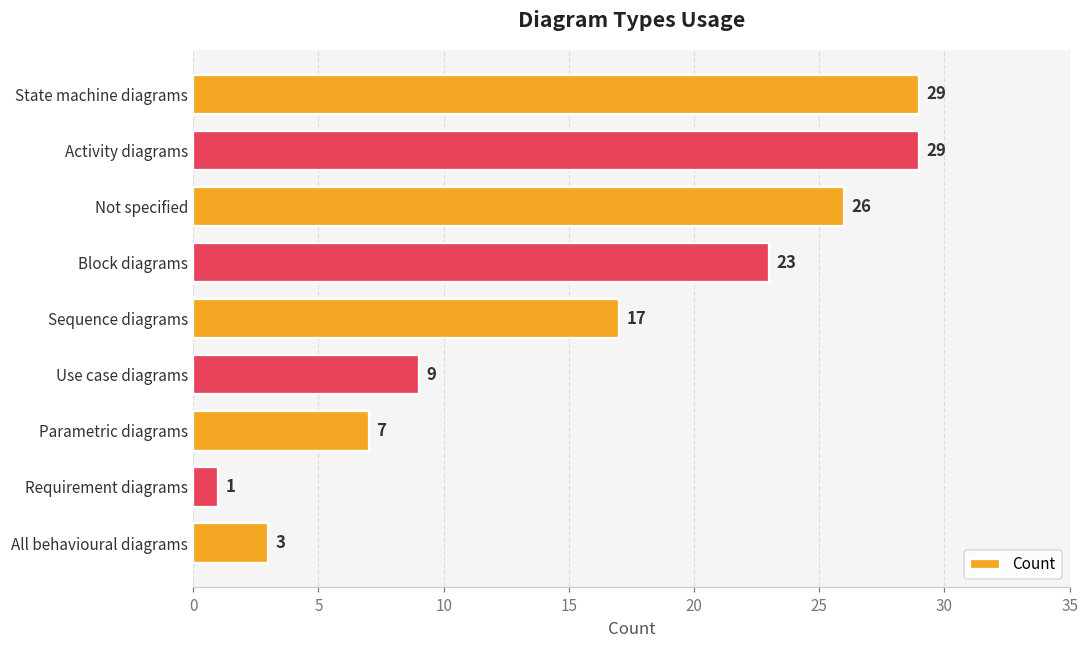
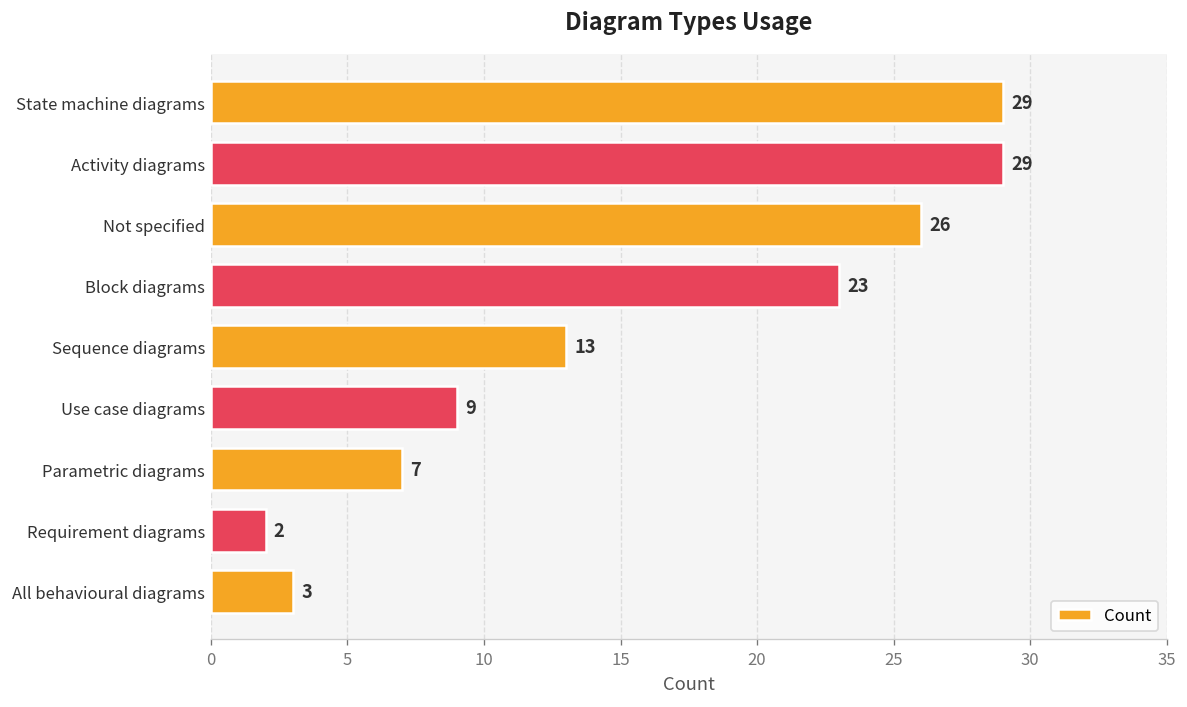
Sequence diagrams: 17 -> 13
Requirement diagrams: 1 -> 2
